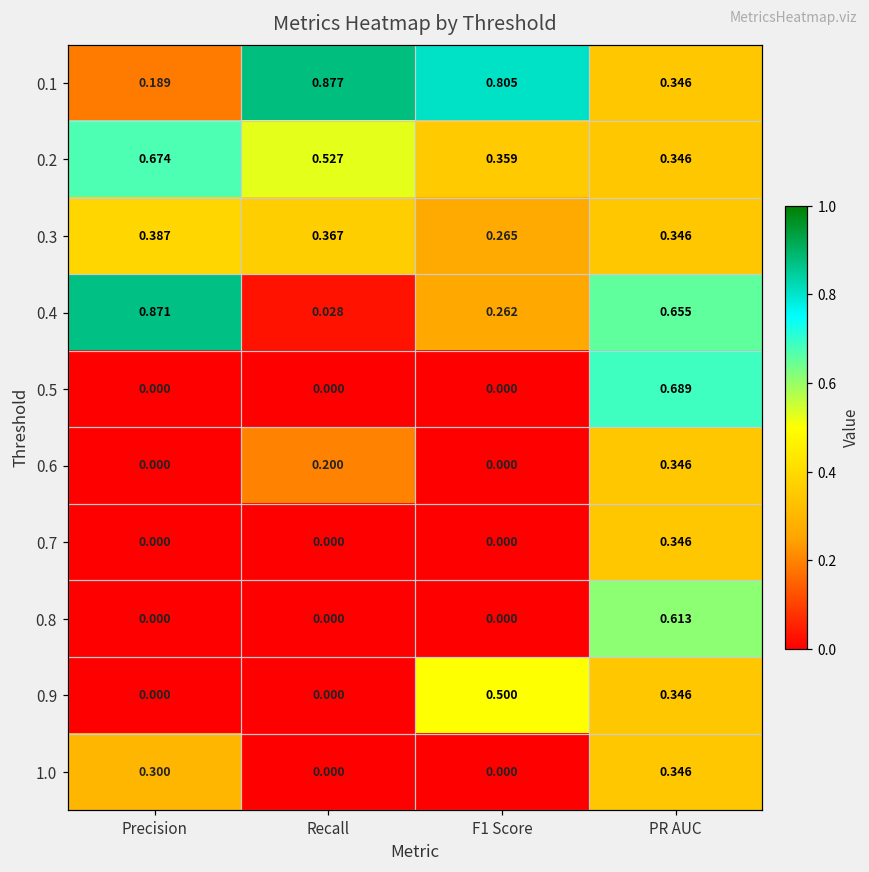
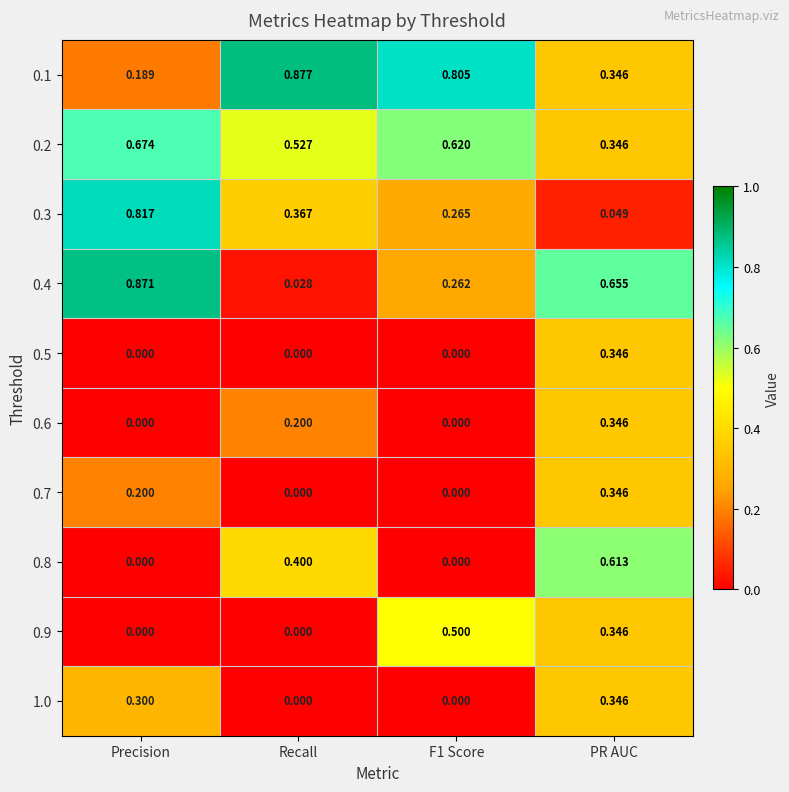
0.2, F1 Score: 0.359 -> 0.620
0.3, Precision: 0.387 -> 0.817
0.3, PR AUC: 0.346 -> 0.049
0.5, PR AUC: 0.689 -> 0.346
0.7, Precision: 0.000 -> 0.200
0.8, Recall: 0.000 -> 0.400
